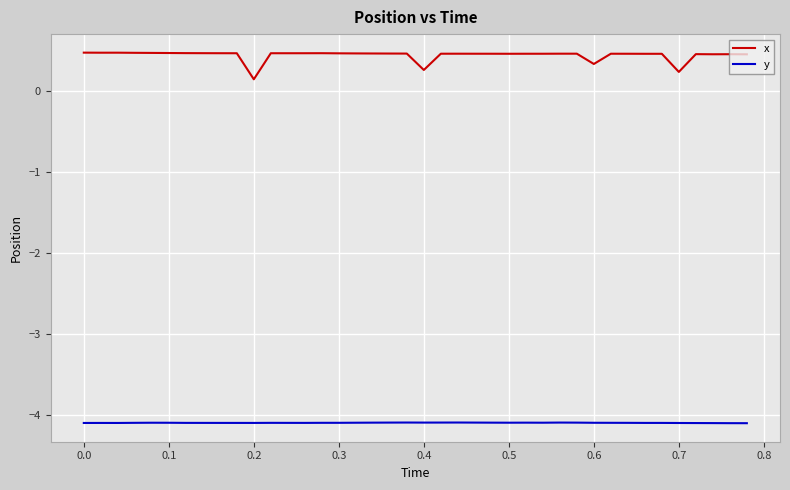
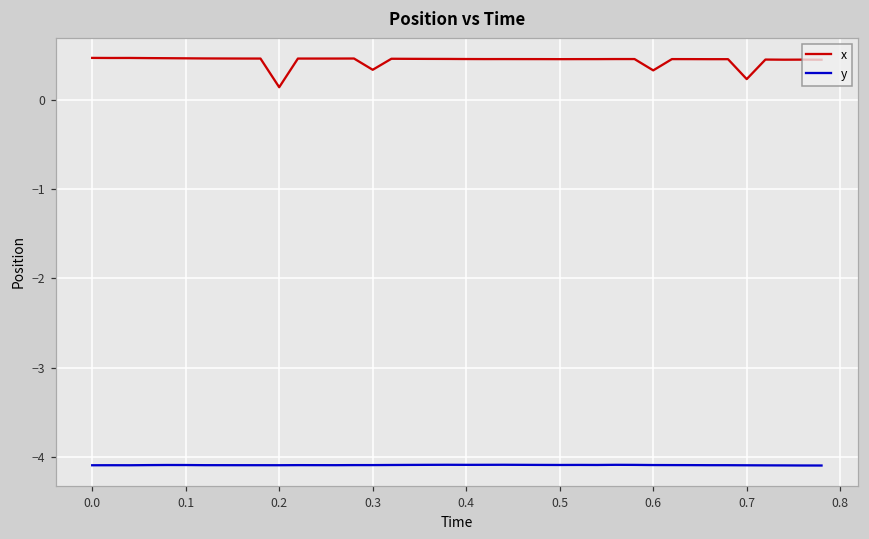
x, 0.3: 0.5 -> 0.3
x, 0.4: 0.3 -> 0.5
